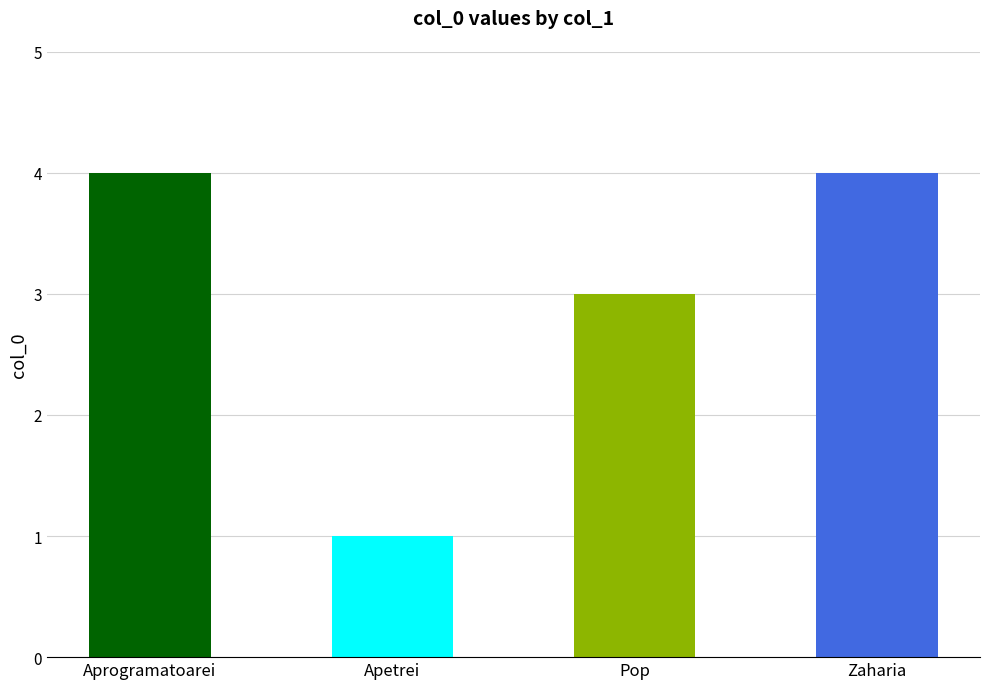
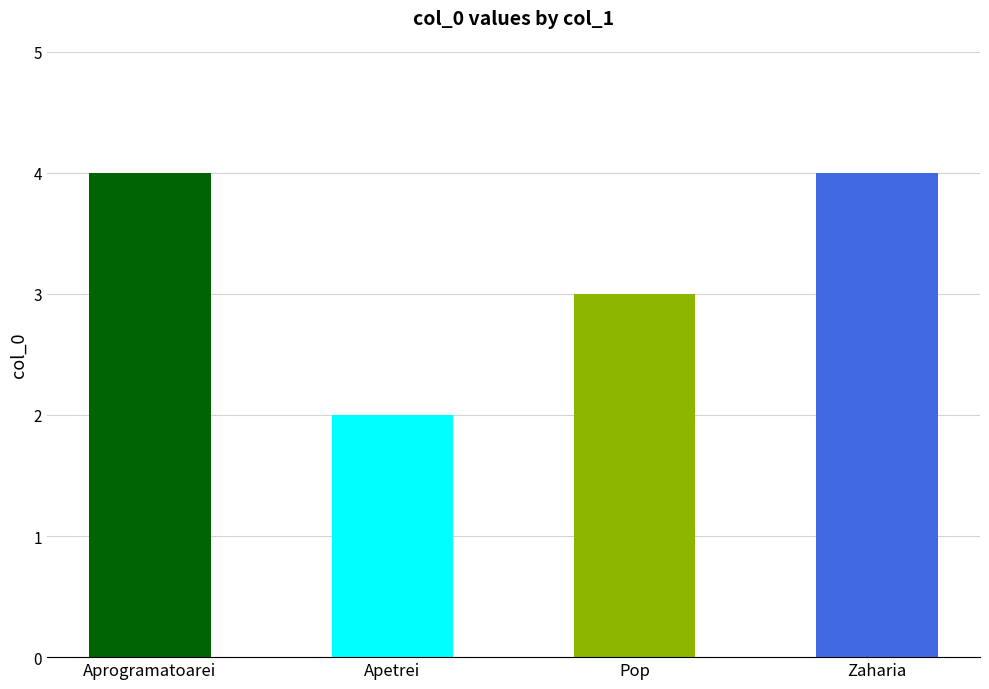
Apetrei: 1 -> 2
